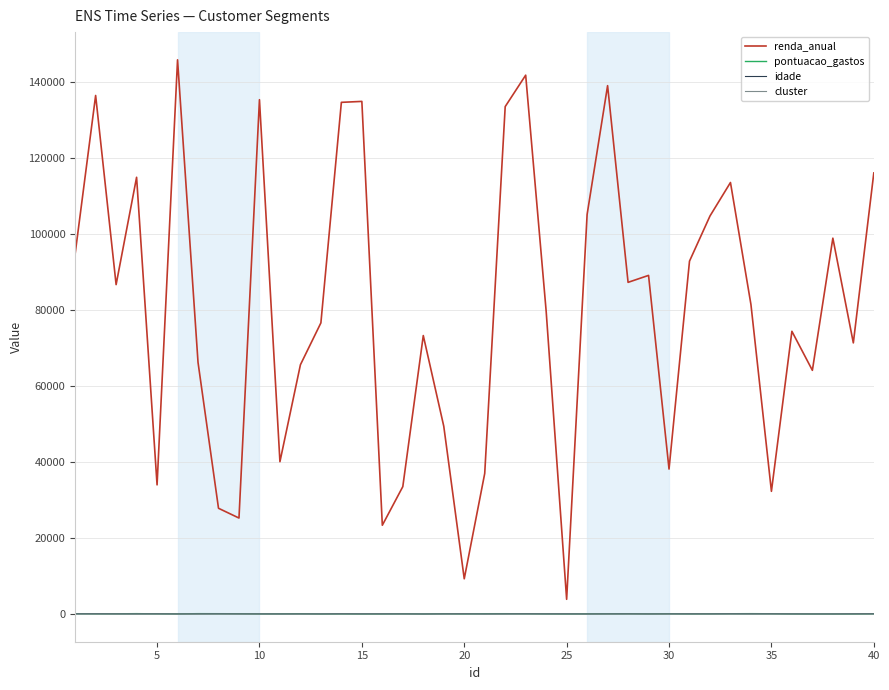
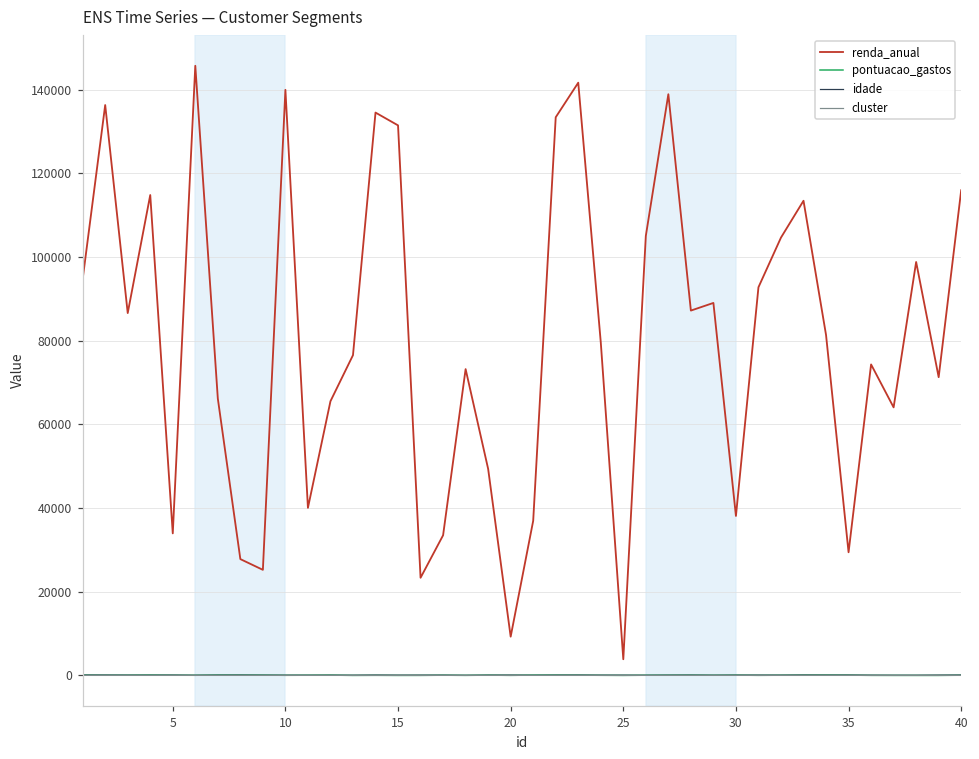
renda_anual, 10: 135000 -> 140000
renda_anual, 15: 135000 -> 131000
renda_anual, 35: 32000 -> 29000
